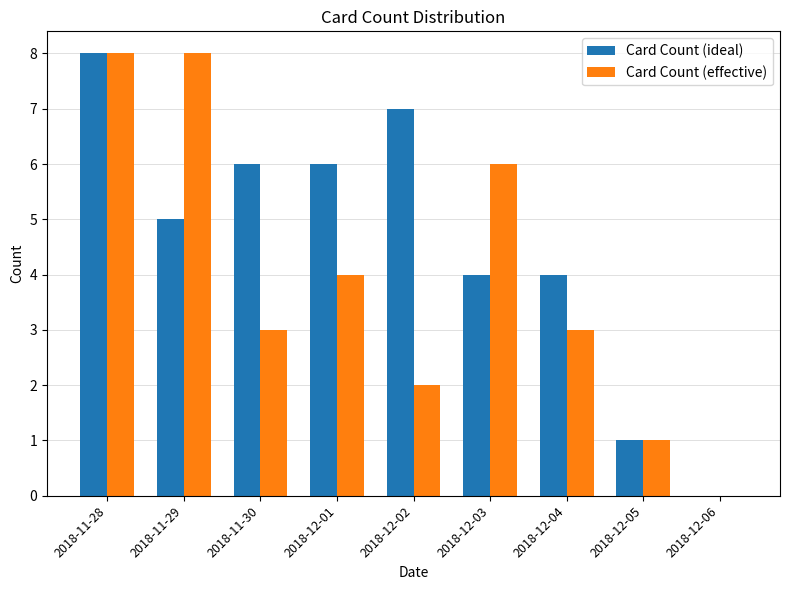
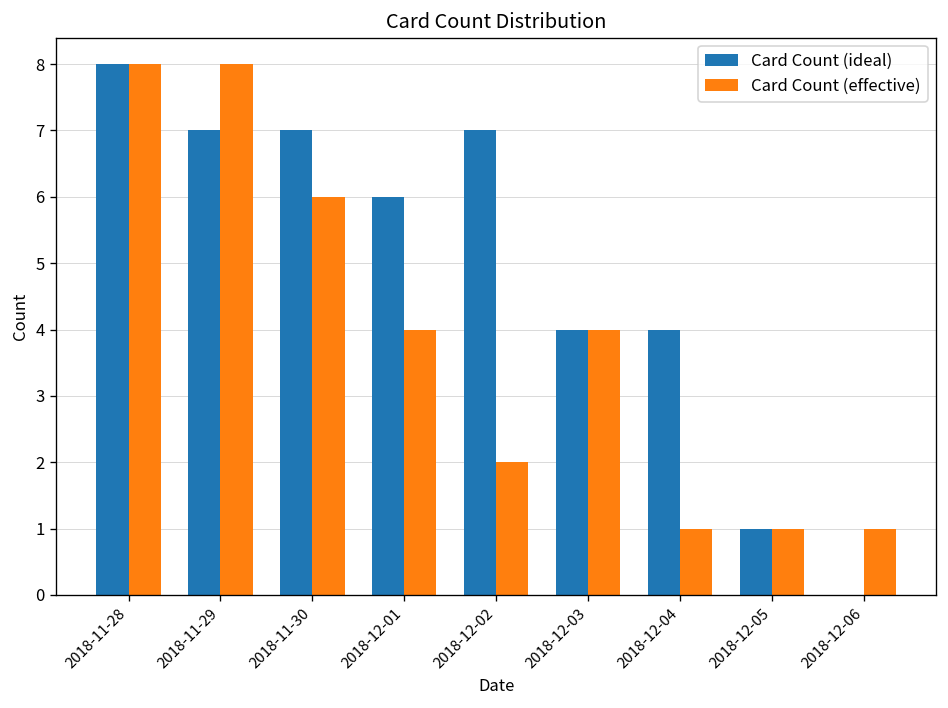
Card Count (ideal), 2018-11-29: 5 -> 7
Card Count (ideal), 2018-11-30: 6 -> 7
Card Count (effective), 2018-11-30: 3 -> 6
Card Count (effective), 2018-12-03: 6 -> 4
Card Count (effective), 2018-12-04: 3 -> 1
Card Count (effective), 2018-12-06: 0 -> 1
